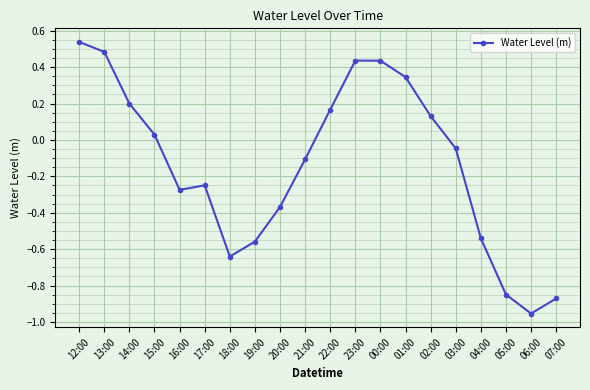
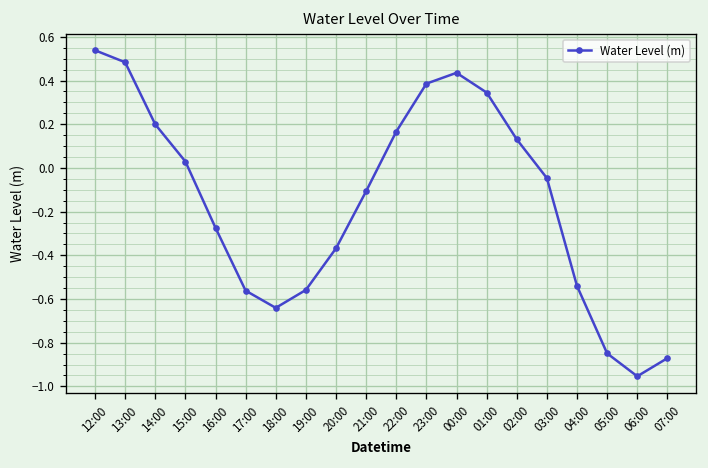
17:00: -0.25 -> -0.56
23:00: 0.44 -> 0.39
